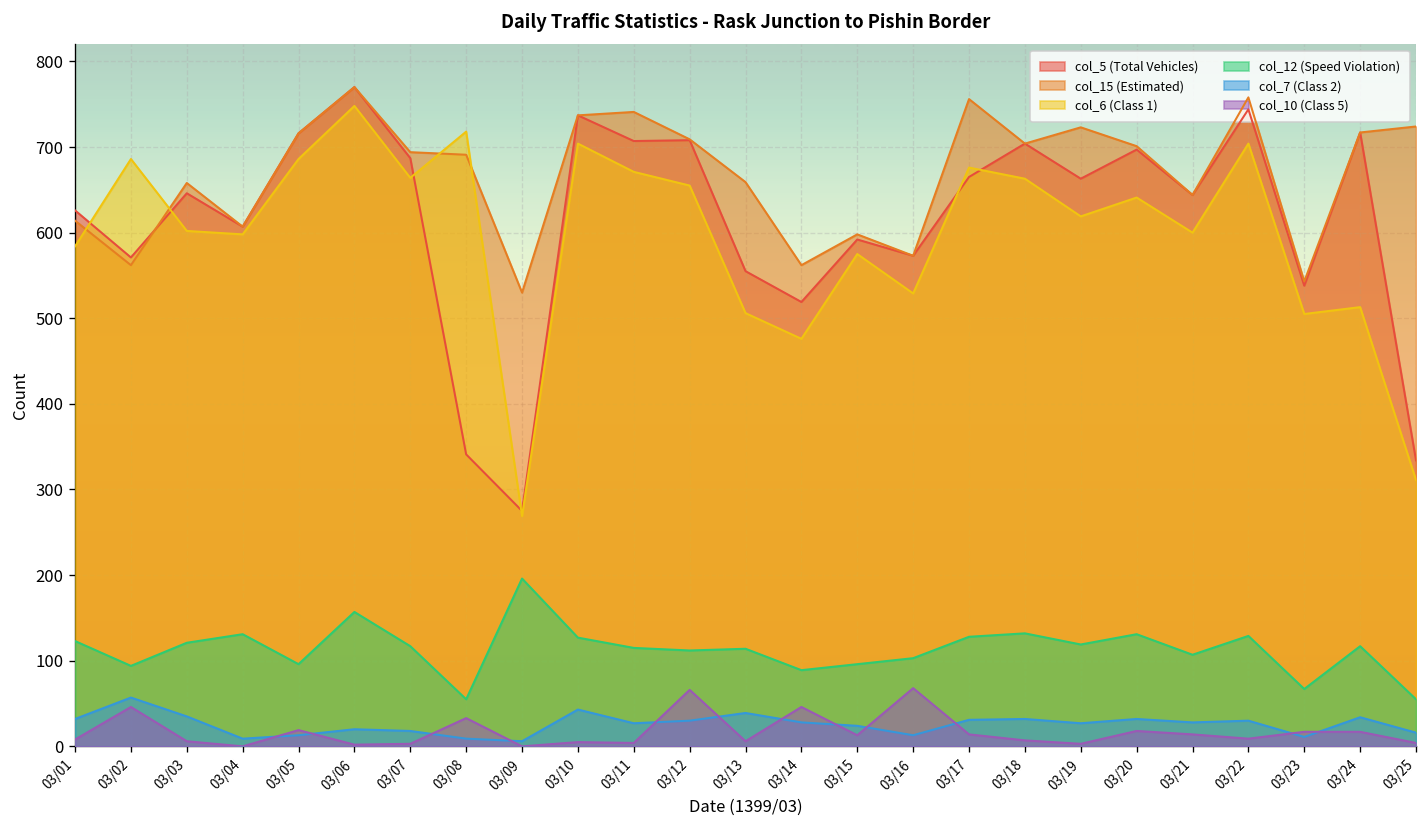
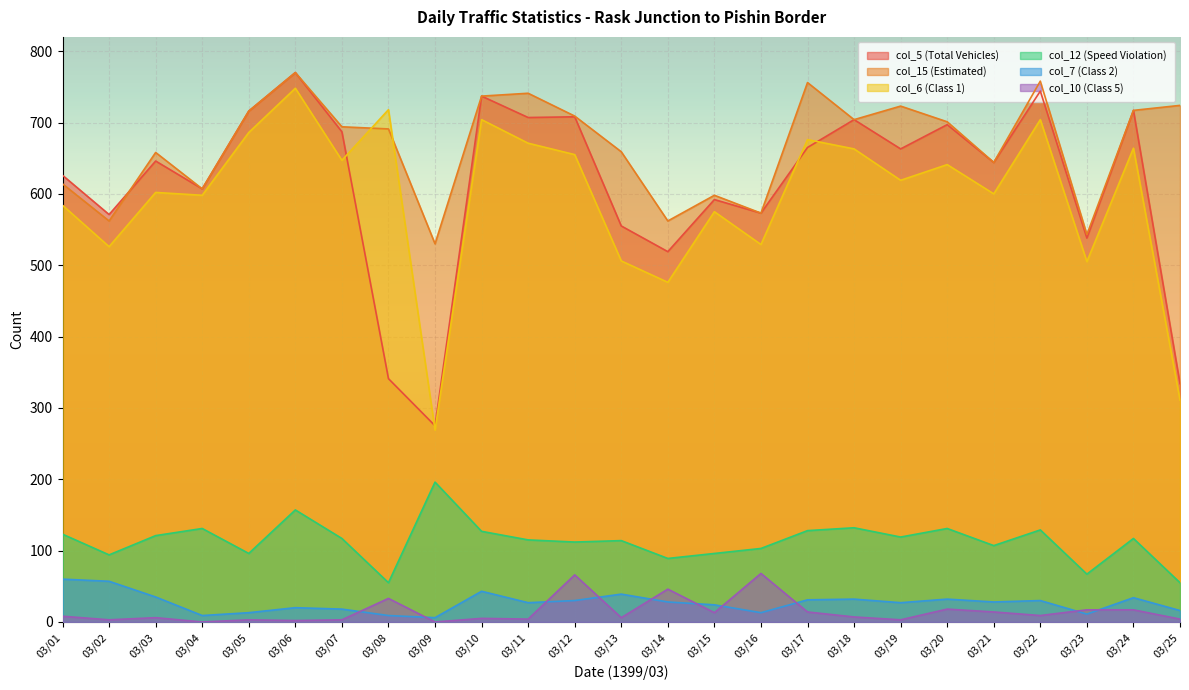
col_7 (Class 2), 03/01: 30 -> 60
col_6 (Class 1), 03/02: 690 -> 530
col_10 (Class 5), 03/02: 50 -> 0
col_10 (Class 5), 03/05: 20 -> 0
col_6 (Class 1), 03/07: 660 -> 650
col_6 (Class 1), 03/24: 510 -> 660
